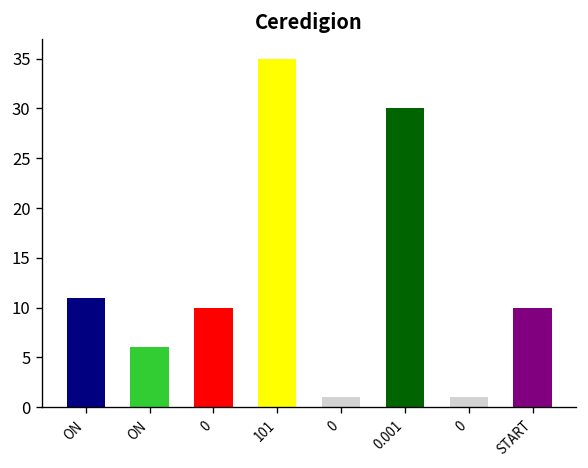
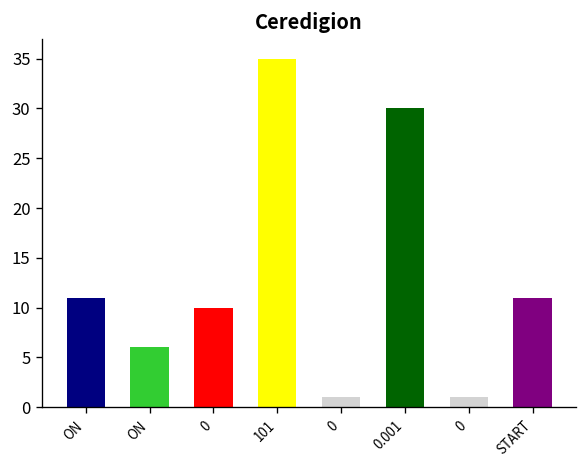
START: 10 -> 11
